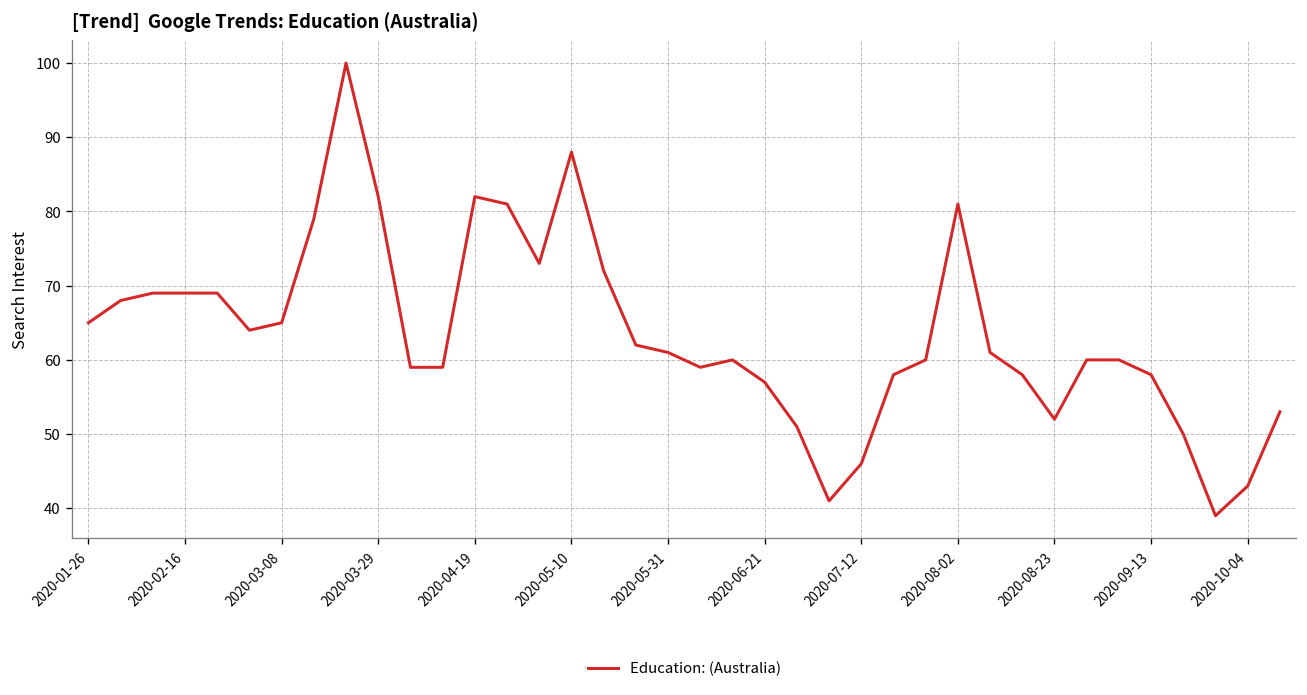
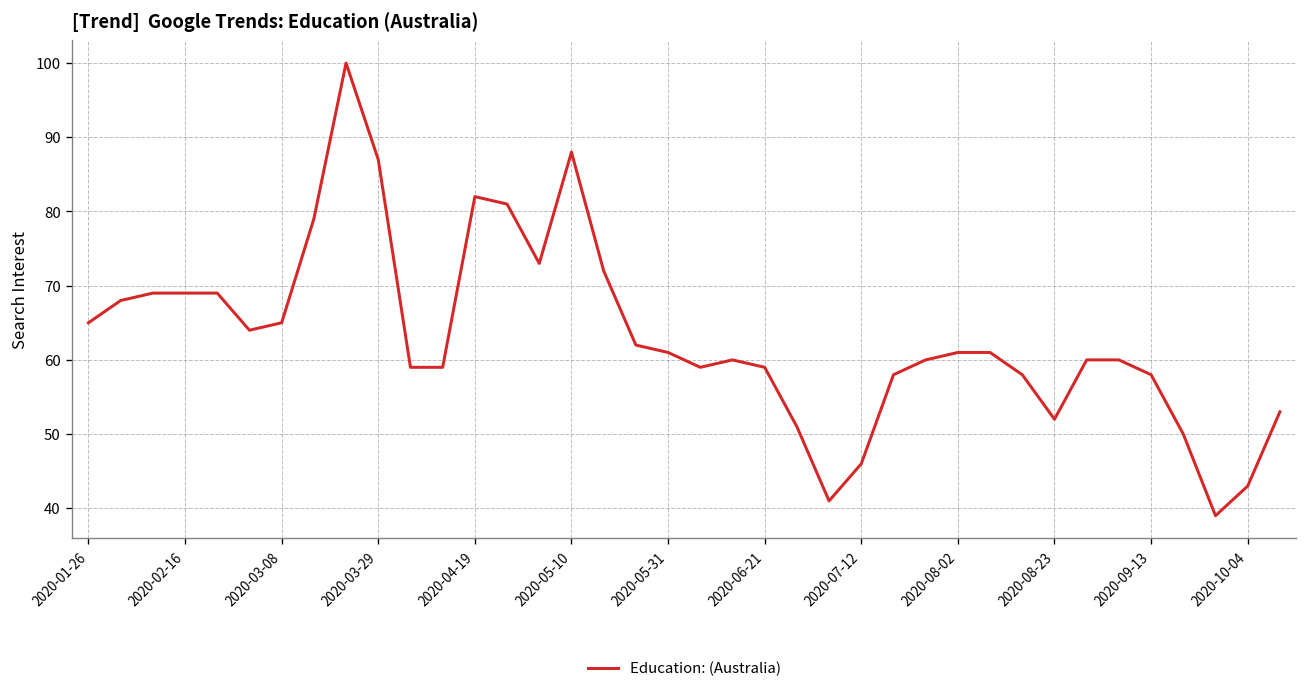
2020-03-29: 82 -> 87
2020-06-21: 57 -> 59
2020-08-02: 81 -> 61
